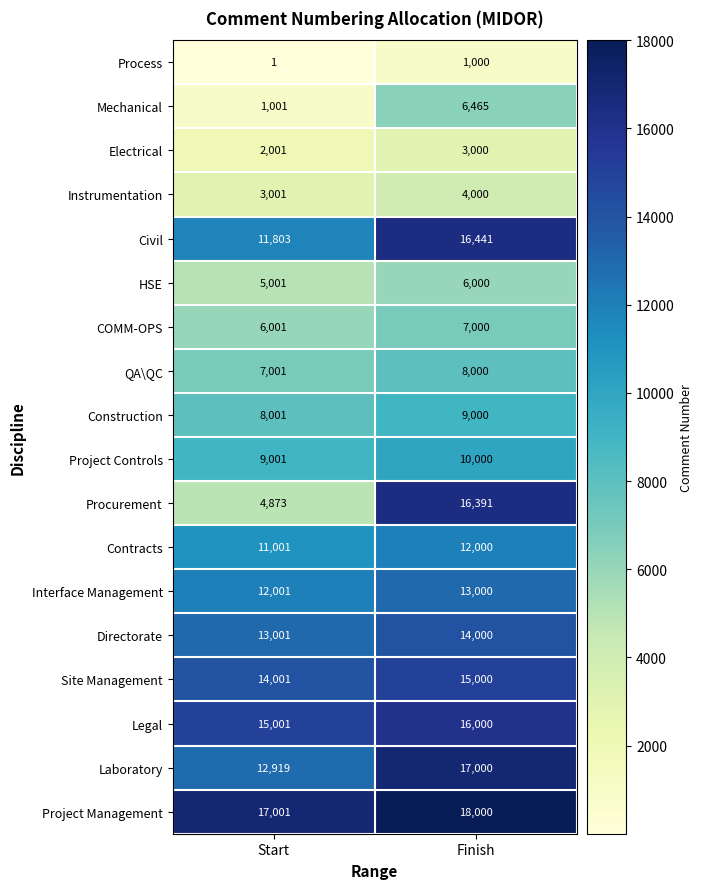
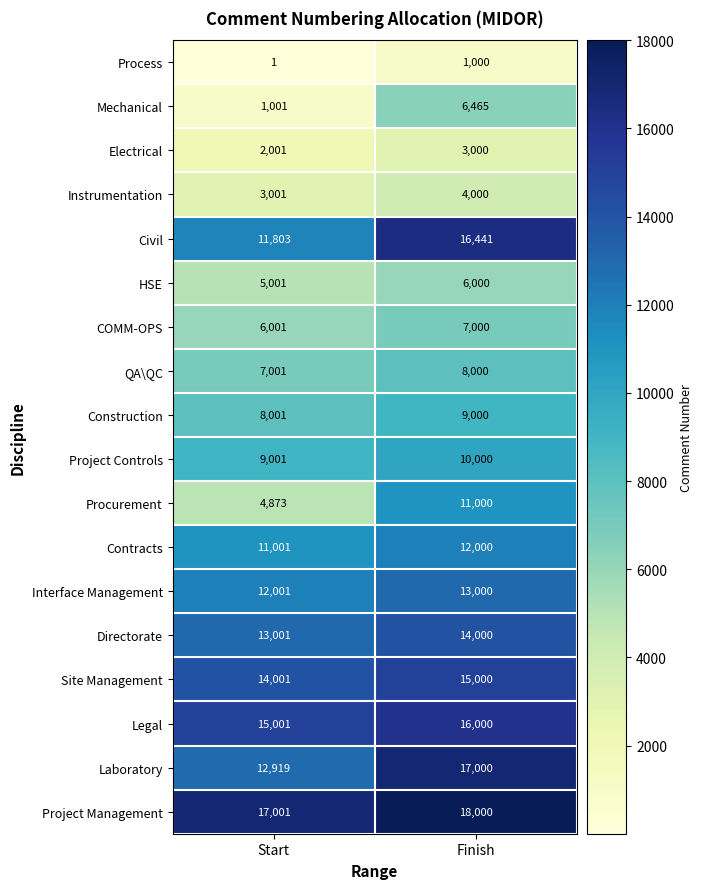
Procurement, Finish: 16,391 -> 11,000
